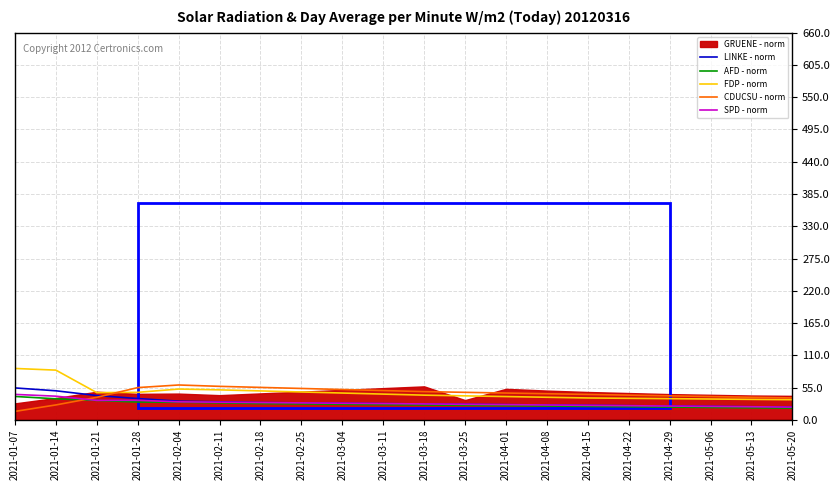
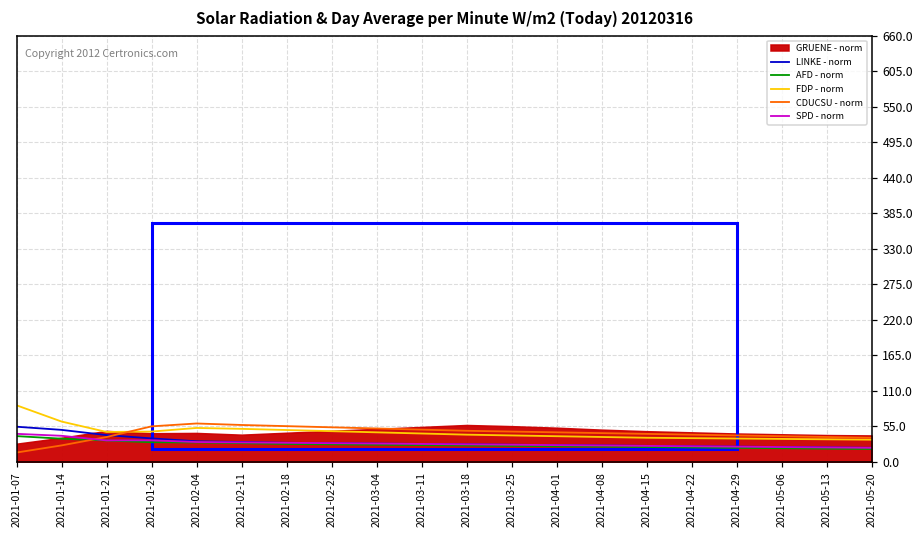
FDP - norm, 2021-01-14: 80 -> 60
GRUENE - norm, 2021-03-25: 30 -> 60
